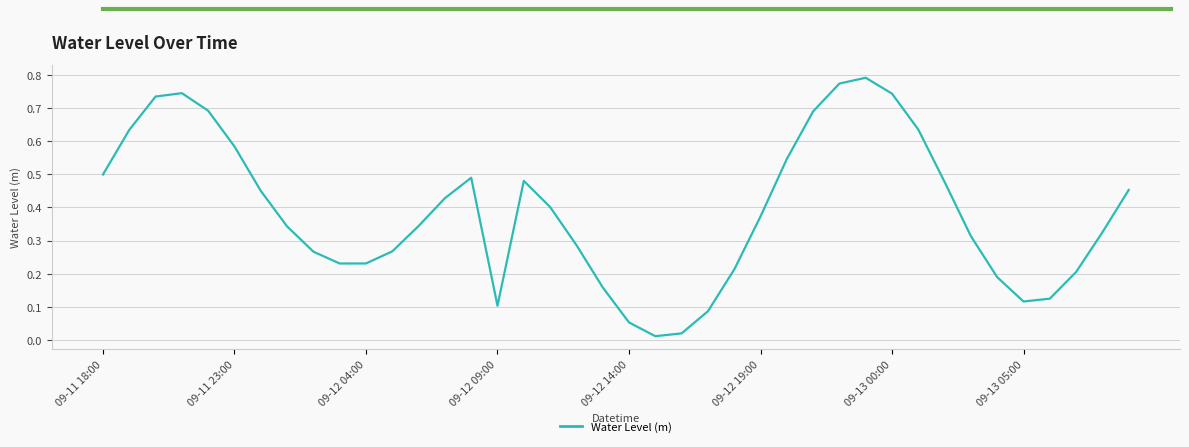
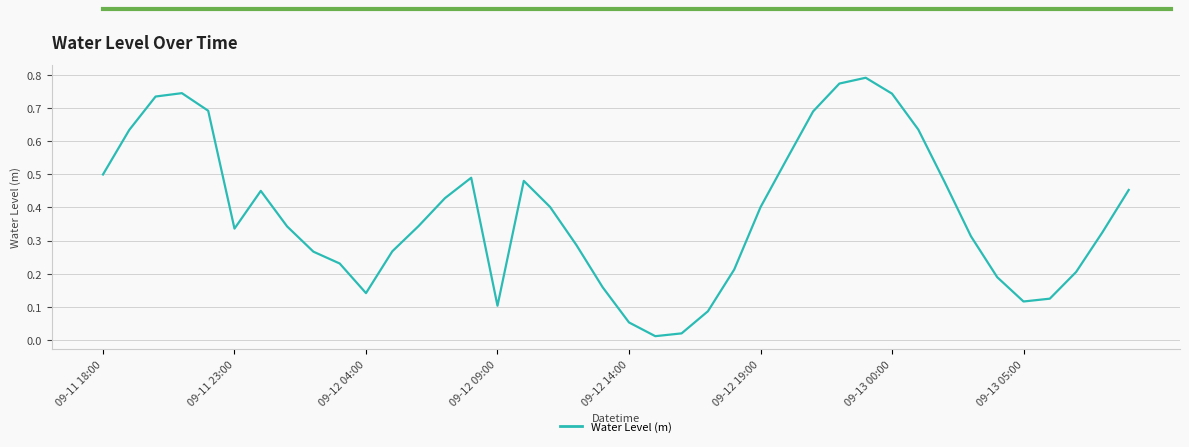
09-11 23:00: 0.58 -> 0.34
09-12 04:00: 0.23 -> 0.14
09-12 19:00: 0.37 -> 0.40
